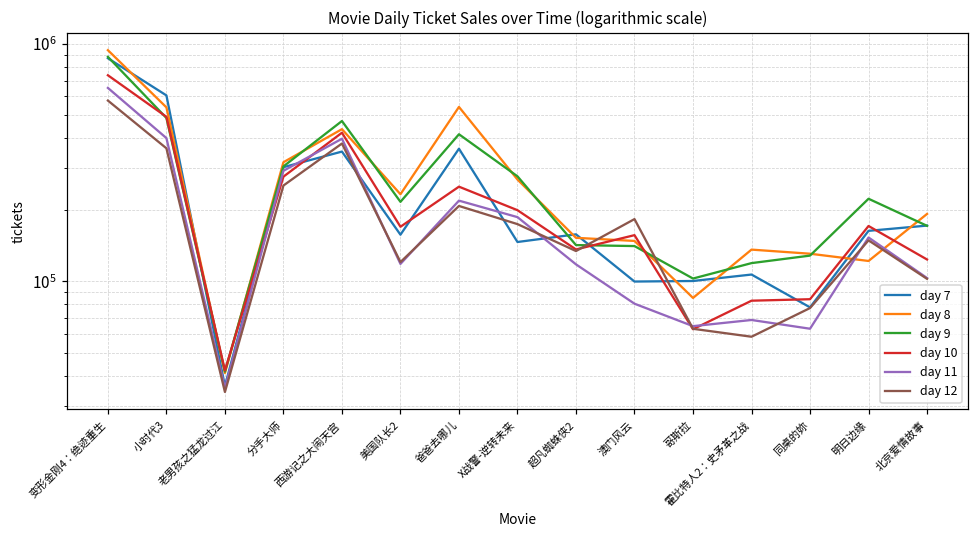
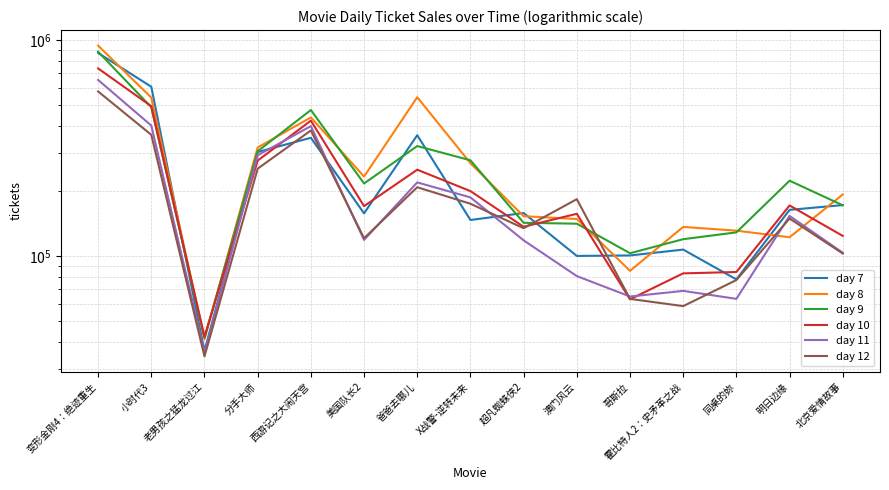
day 9, 爸爸去哪儿: 420000 -> 320000
